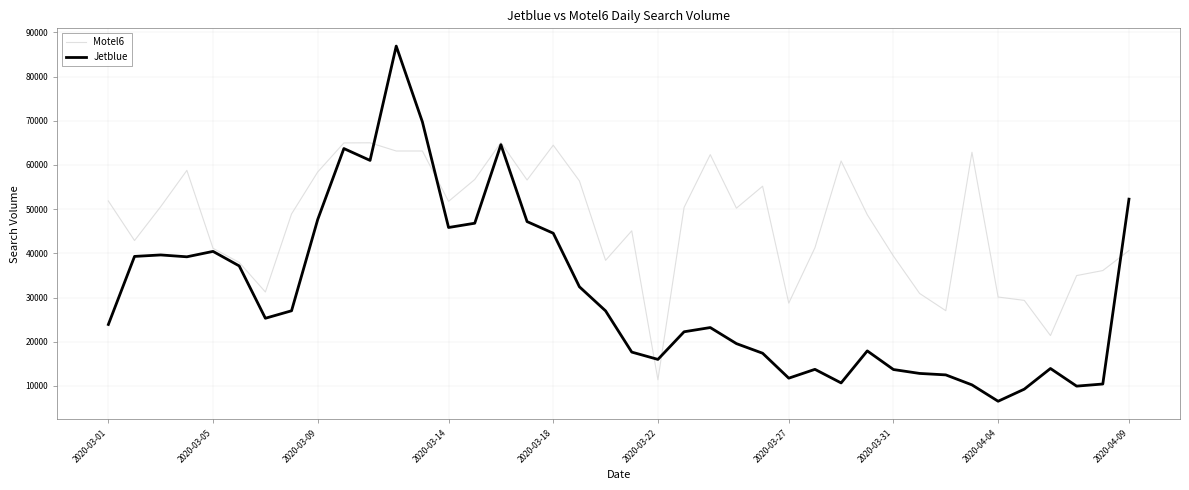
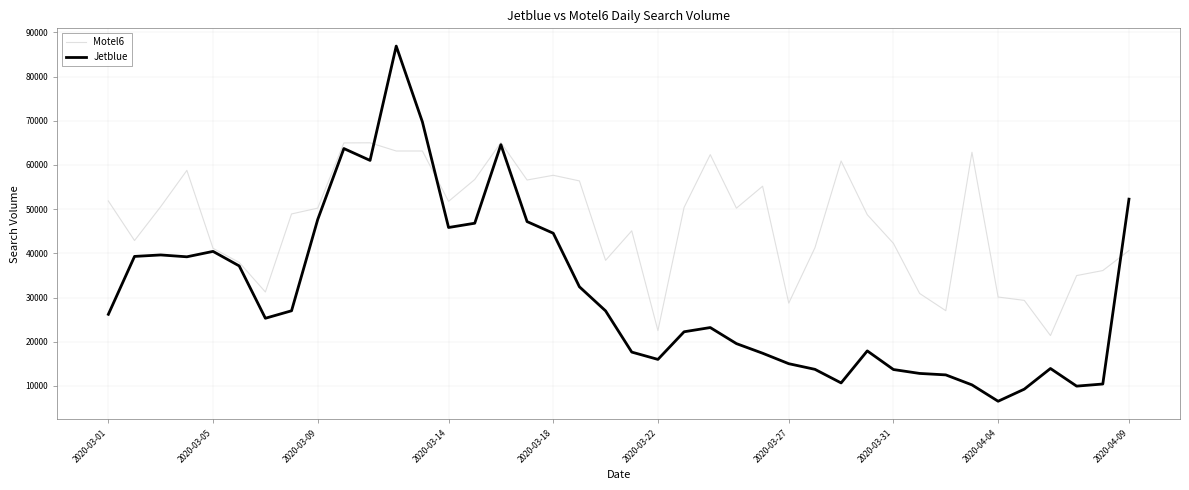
Jetblue, 2020-03-01: 24000 -> 26000
Motel6, 2020-03-09: 58000 -> 50000
Motel6, 2020-03-18: 64000 -> 58000
Motel6, 2020-03-22: 11000 -> 23000
Jetblue, 2020-03-27: 12000 -> 15000
Motel6, 2020-03-31: 39000 -> 42000
